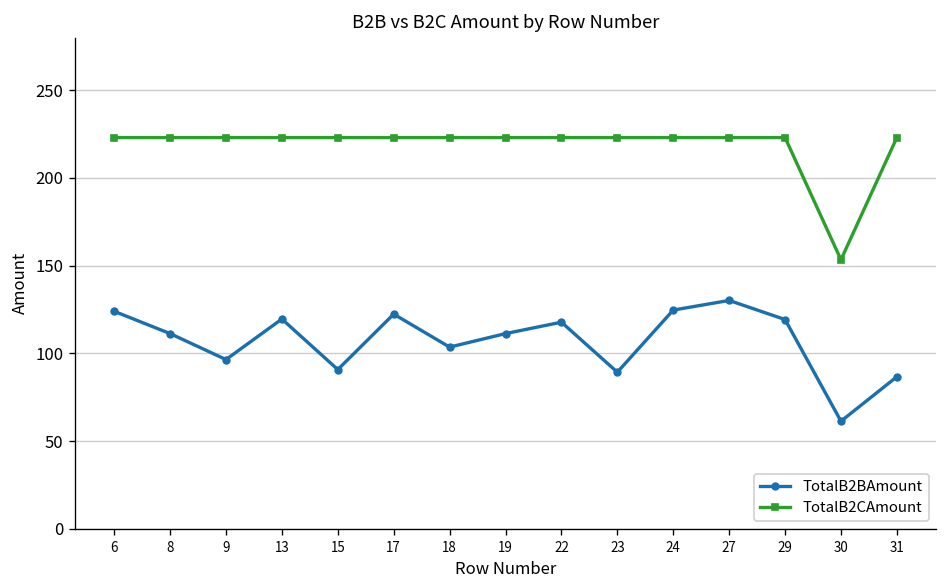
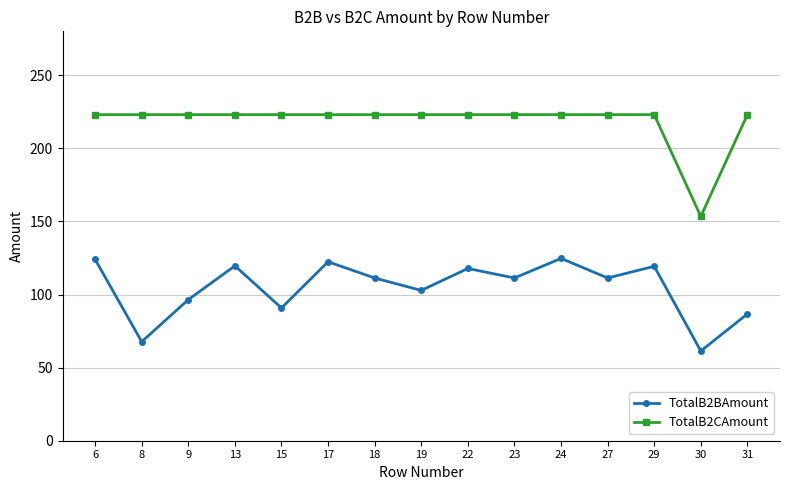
TotalB2BAmount, 8: 111 -> 68
TotalB2BAmount, 18: 104 -> 111
TotalB2BAmount, 19: 111 -> 103
TotalB2BAmount, 23: 89 -> 111
TotalB2BAmount, 27: 130 -> 111
